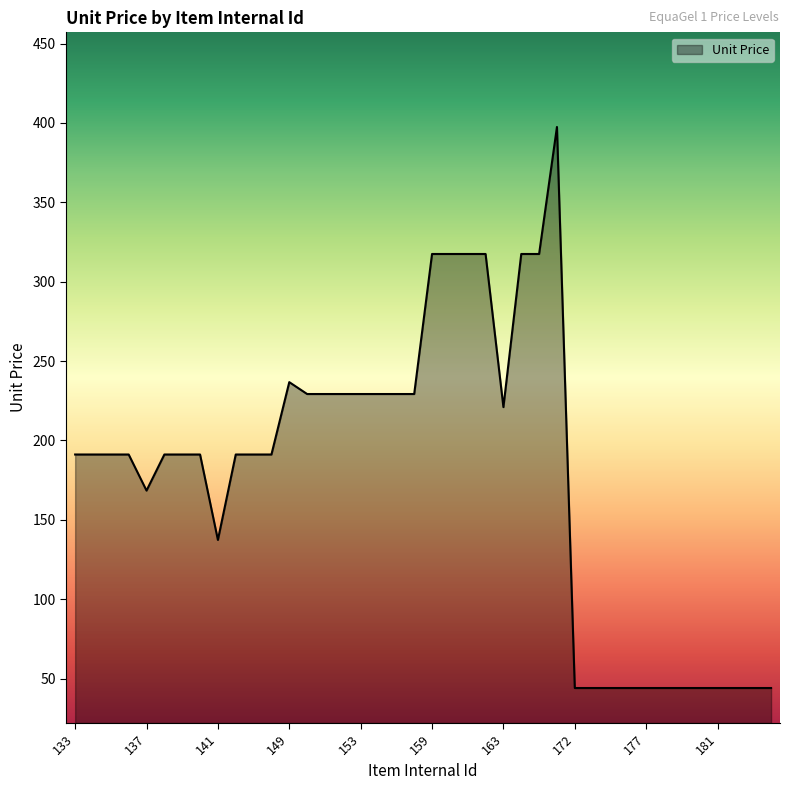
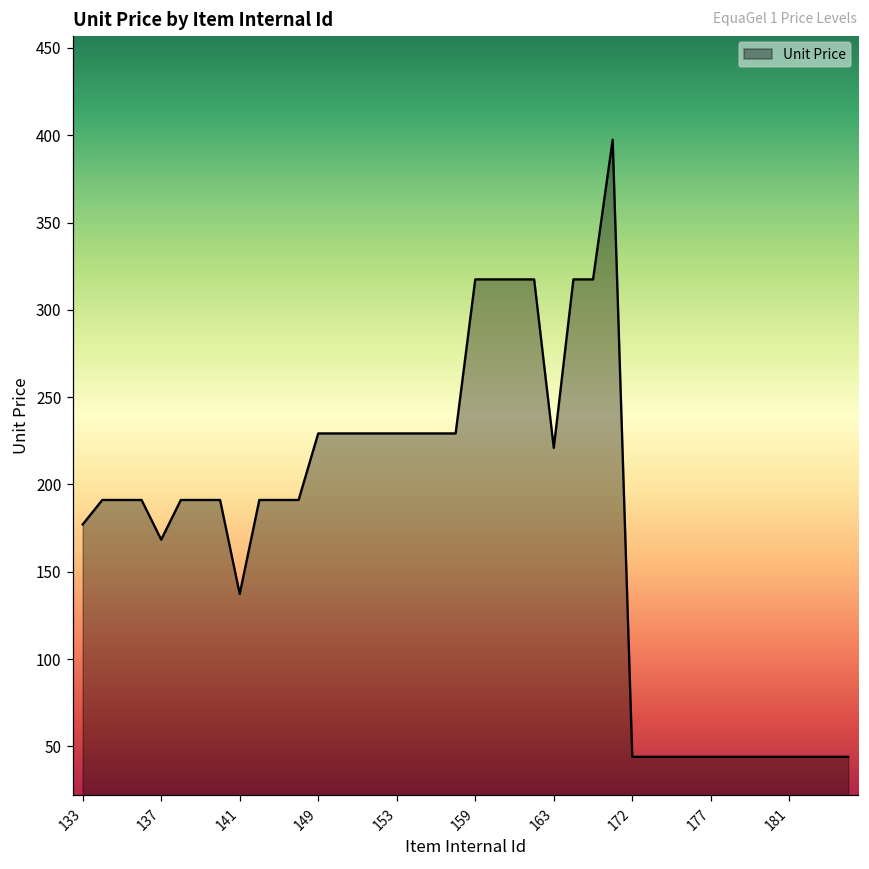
133: 191 -> 177
149: 237 -> 229
